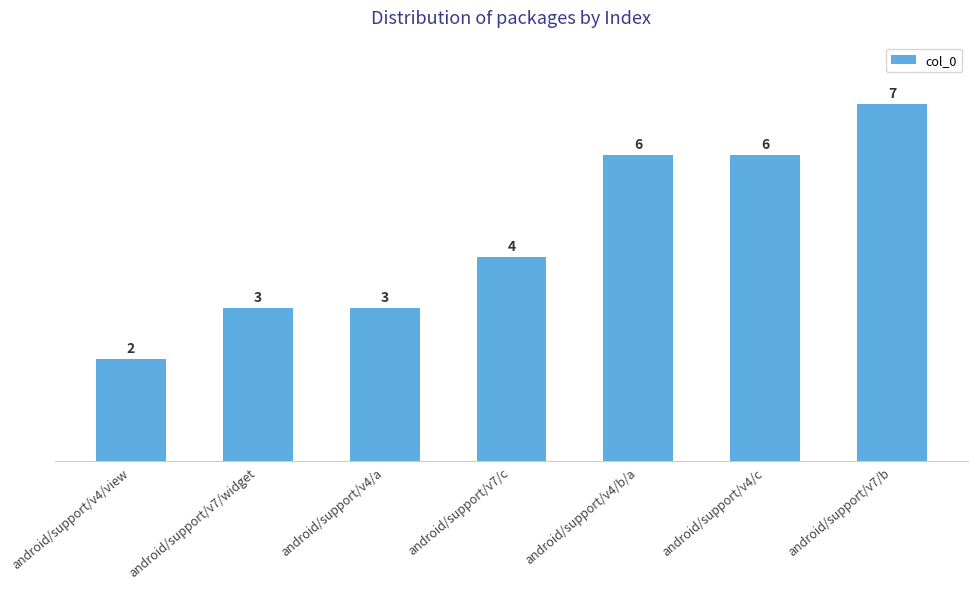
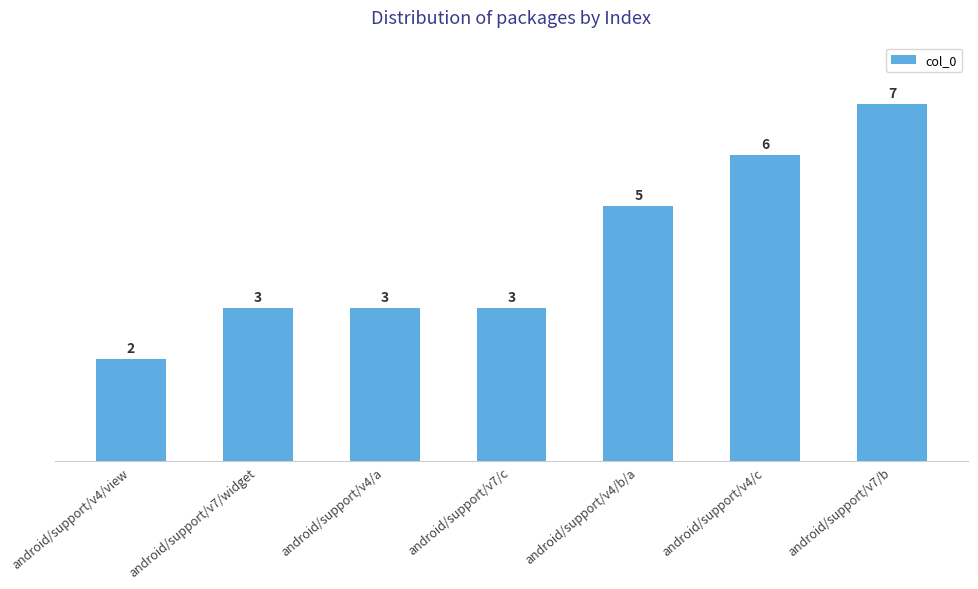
android/support/v7/c: 4 -> 3
android/support/v4/b/a: 6 -> 5
